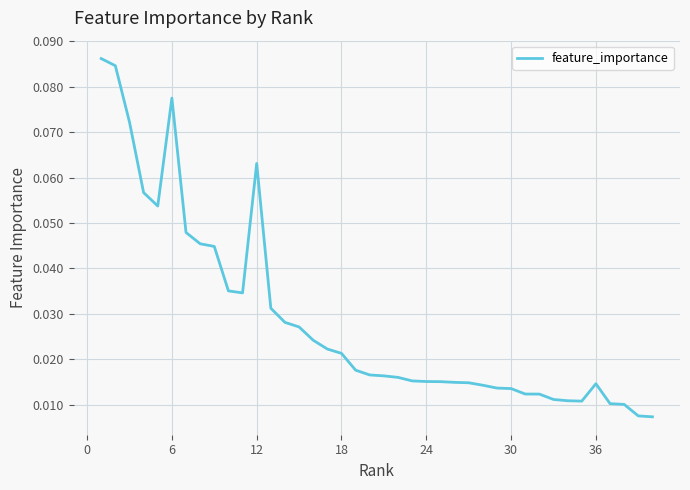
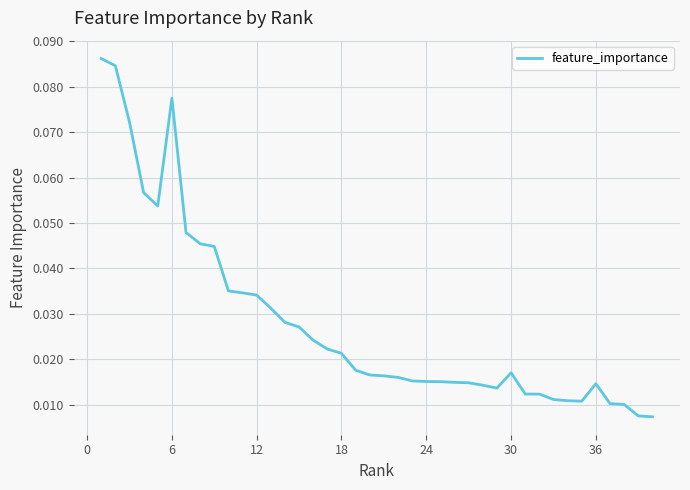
12: 0.063 -> 0.034
30: 0.014 -> 0.017
